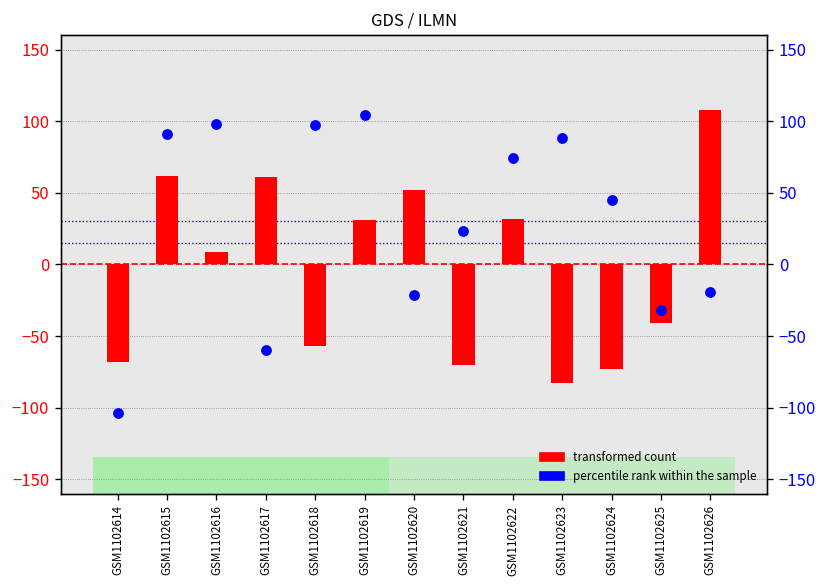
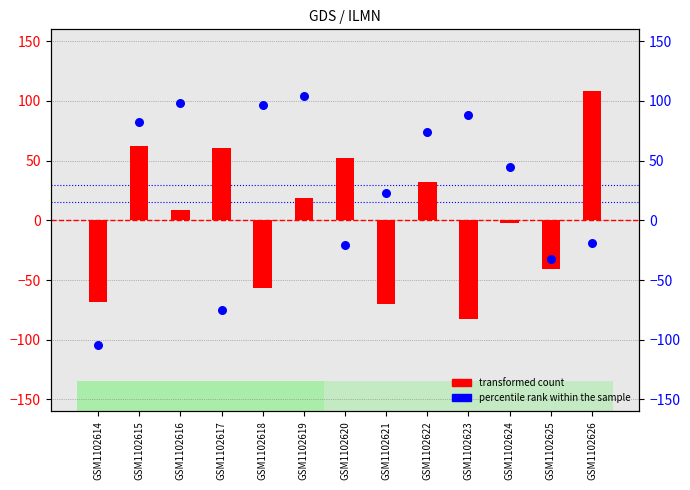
transformed count, GSM1102619: 31 -> 19
transformed count, GSM1102624: -73 -> -2
percentile rank within the sample, GSM1102615: 91 -> 82
percentile rank within the sample, GSM1102617: -60 -> -75
